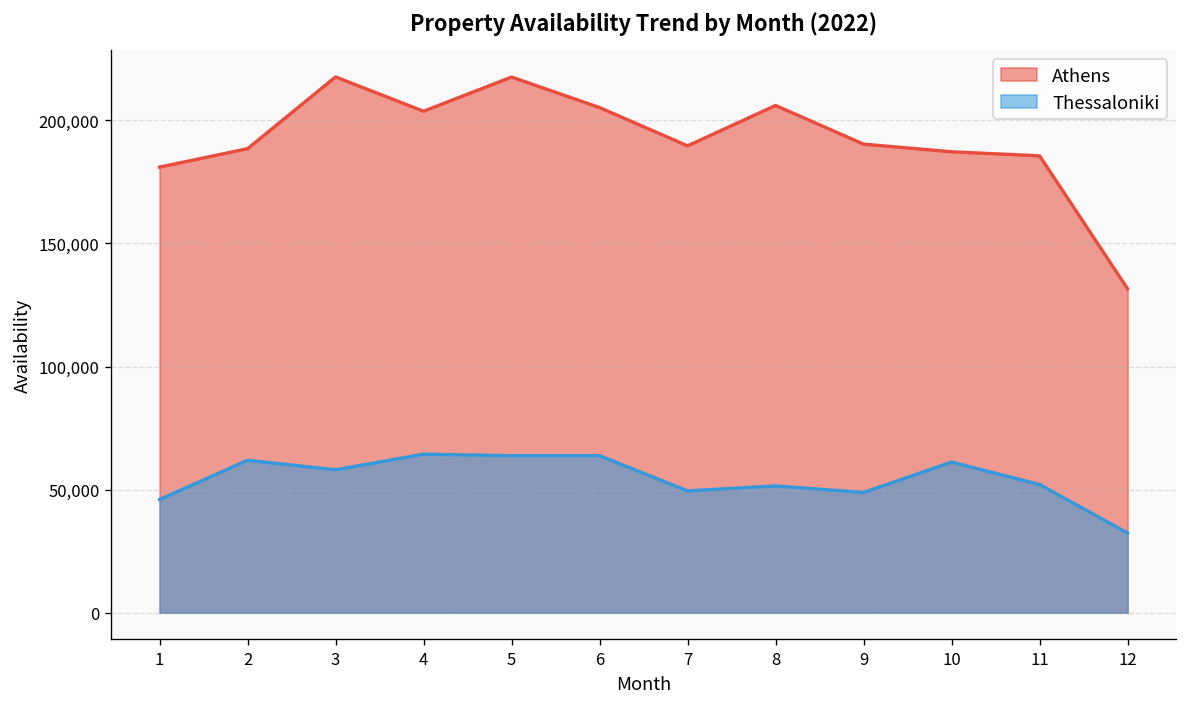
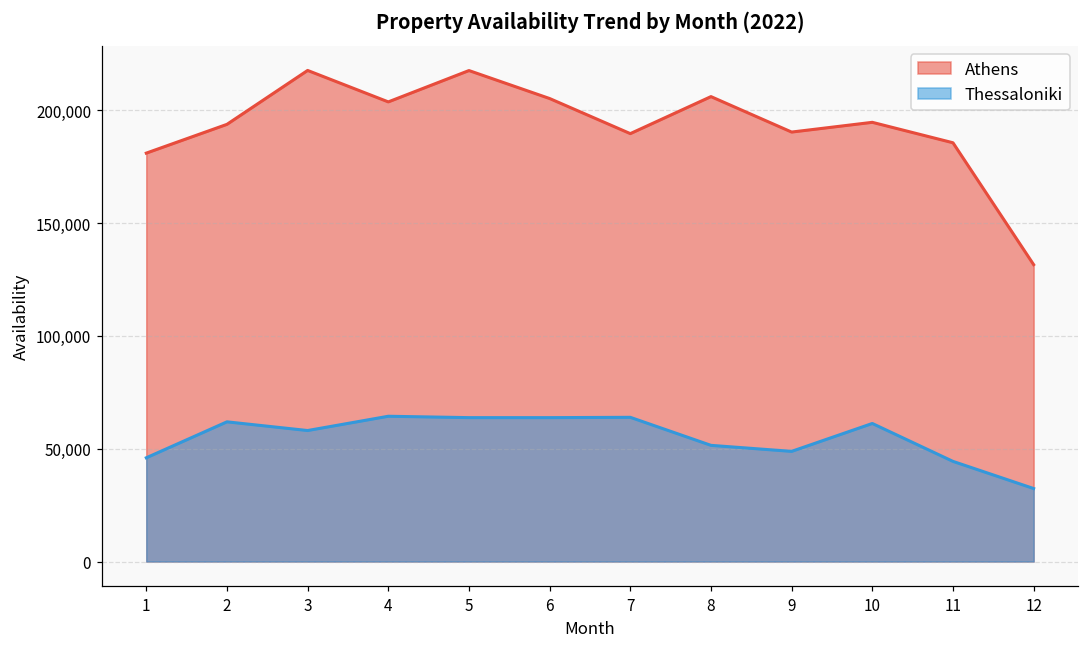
Athens, 2: 189,000 -> 194,000
Thessaloniki, 7: 49,000 -> 64,000
Athens, 10: 187,000 -> 195,000
Thessaloniki, 11: 52,000 -> 44,000
